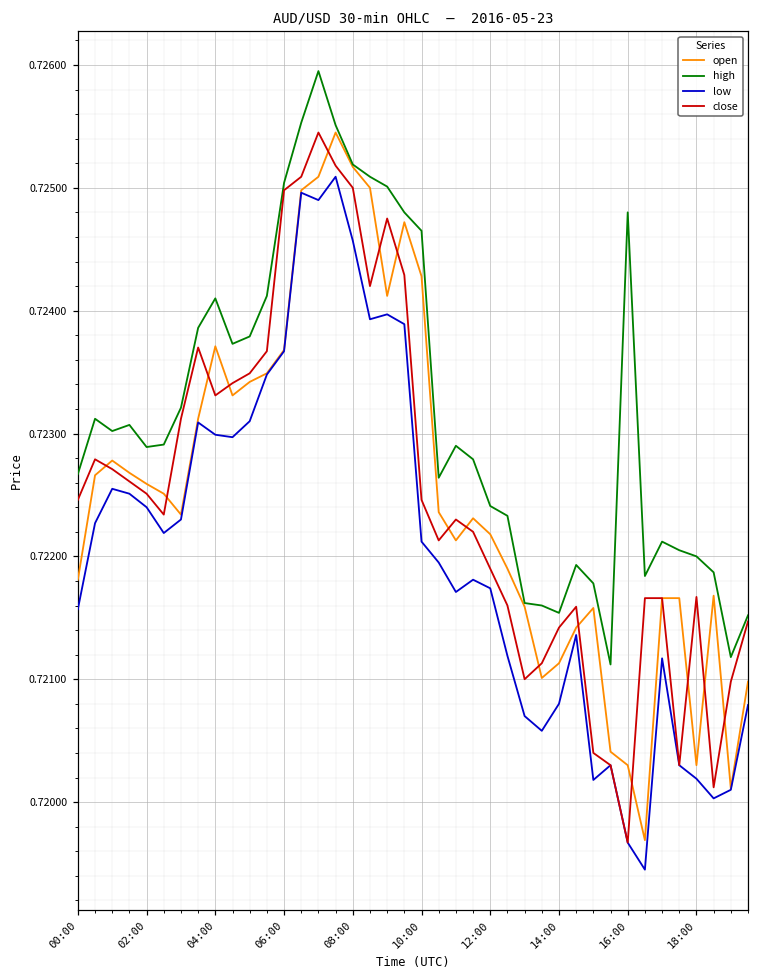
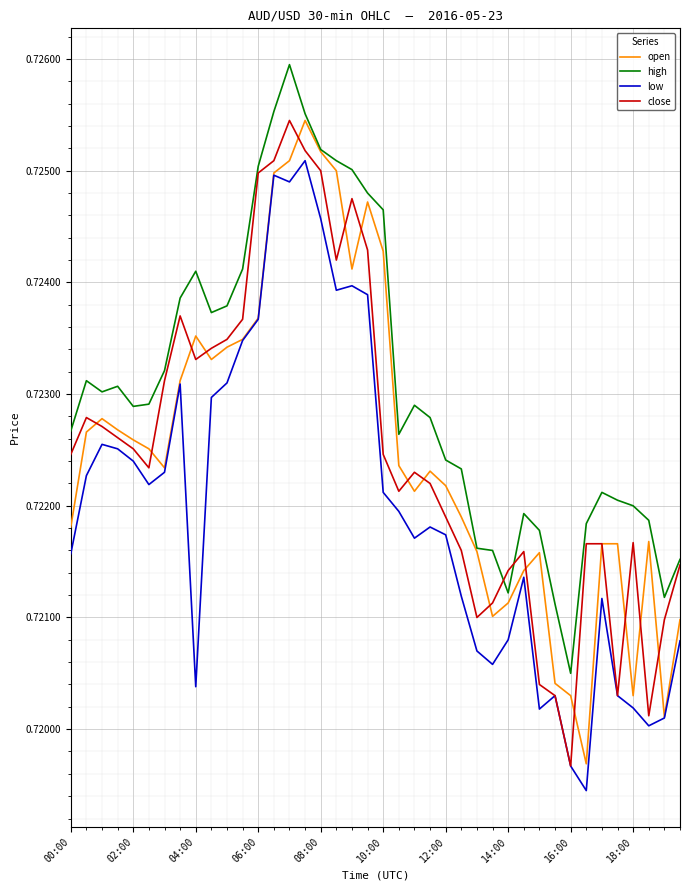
open, 04:00: 0.72371 -> 0.72352
low, 04:00: 0.72299 -> 0.72038
high, 14:00: 0.72154 -> 0.72122
high, 16:00: 0.7248 -> 0.7205
